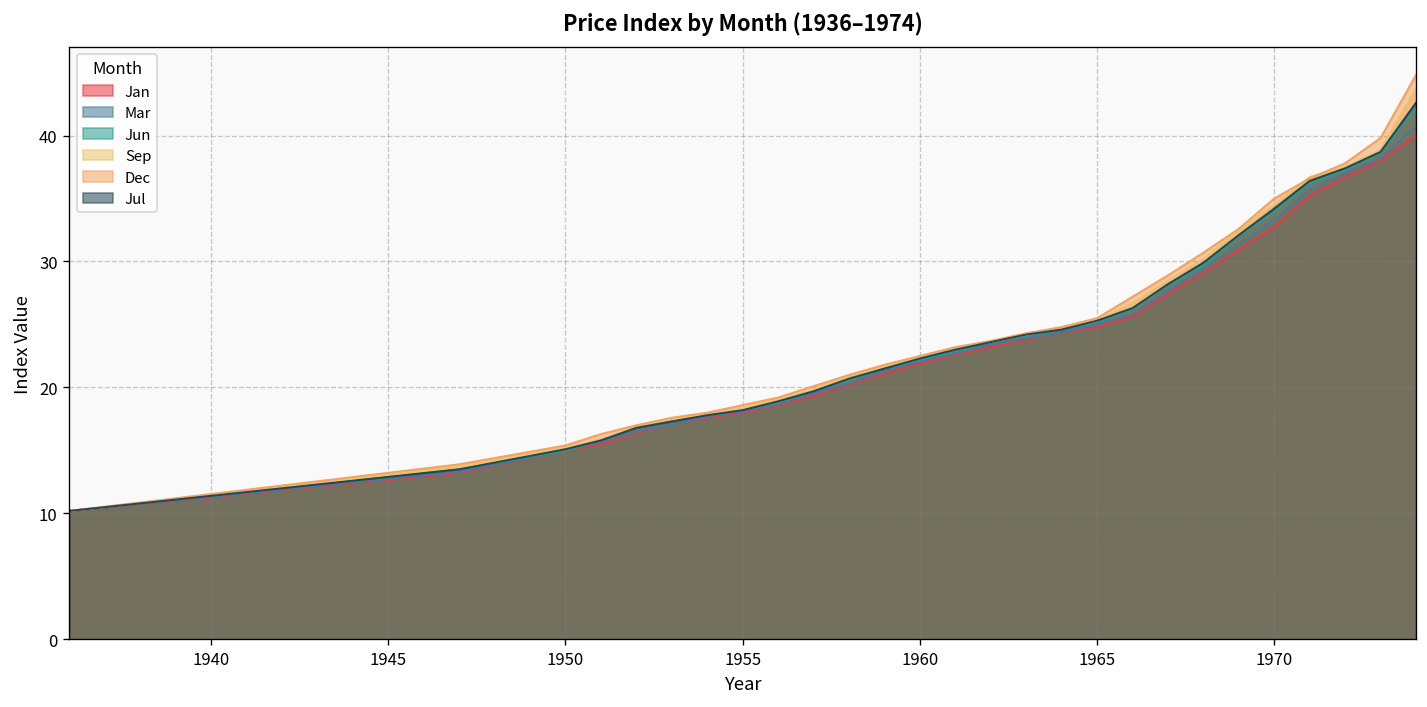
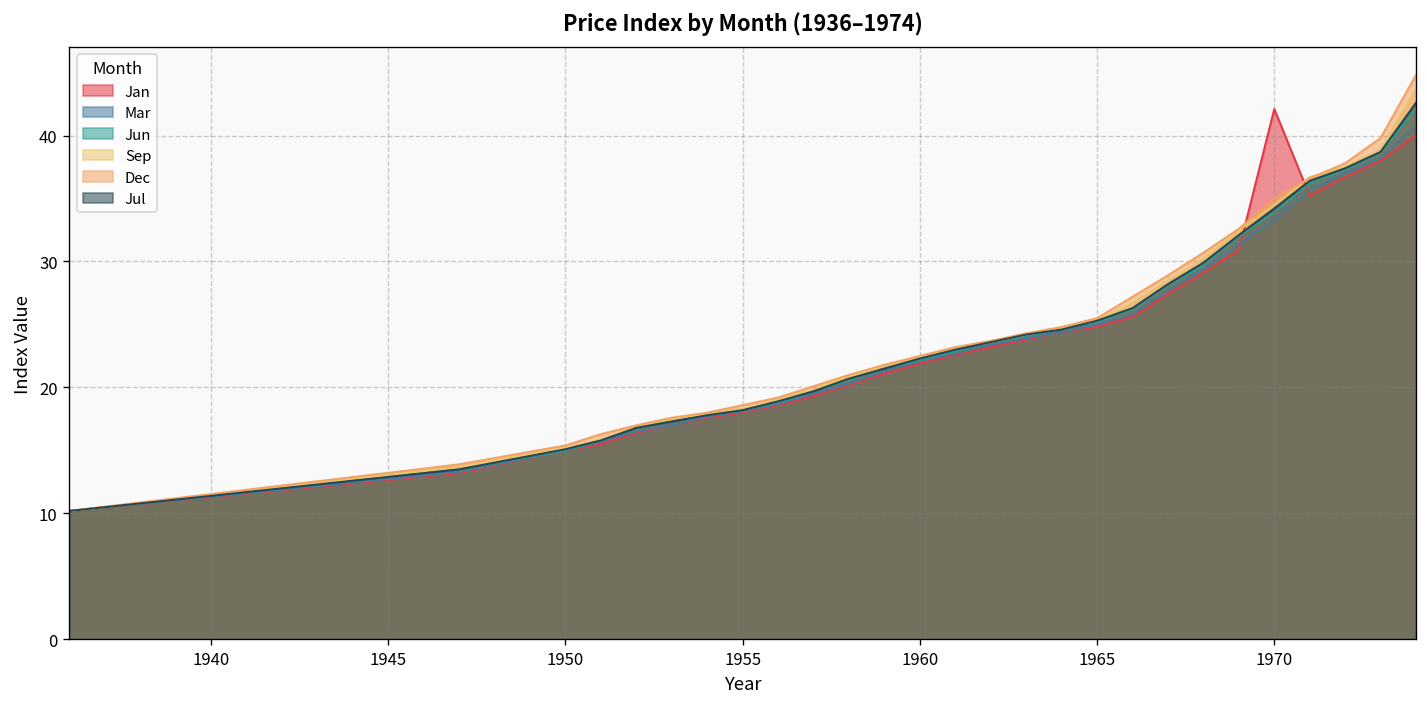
Jan, 1970: 32.7 -> 42.1
